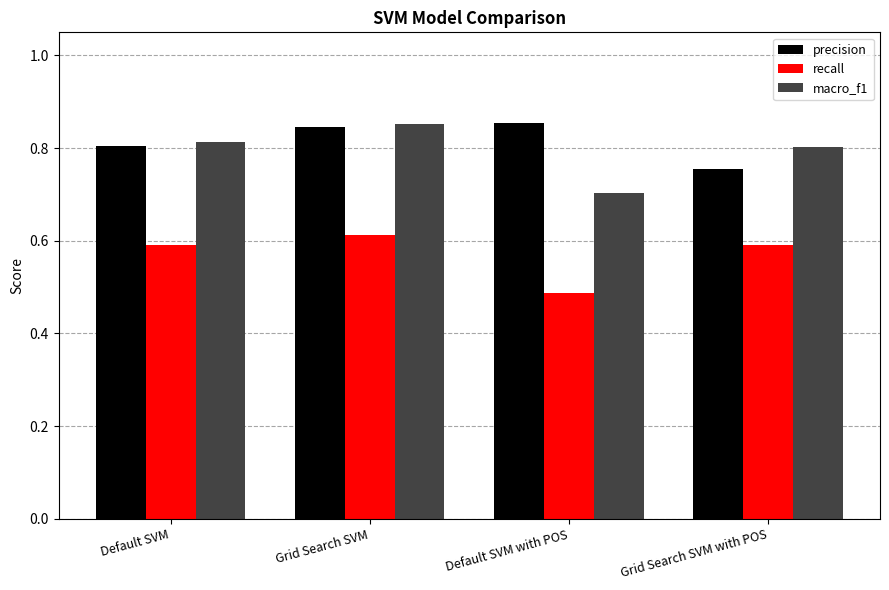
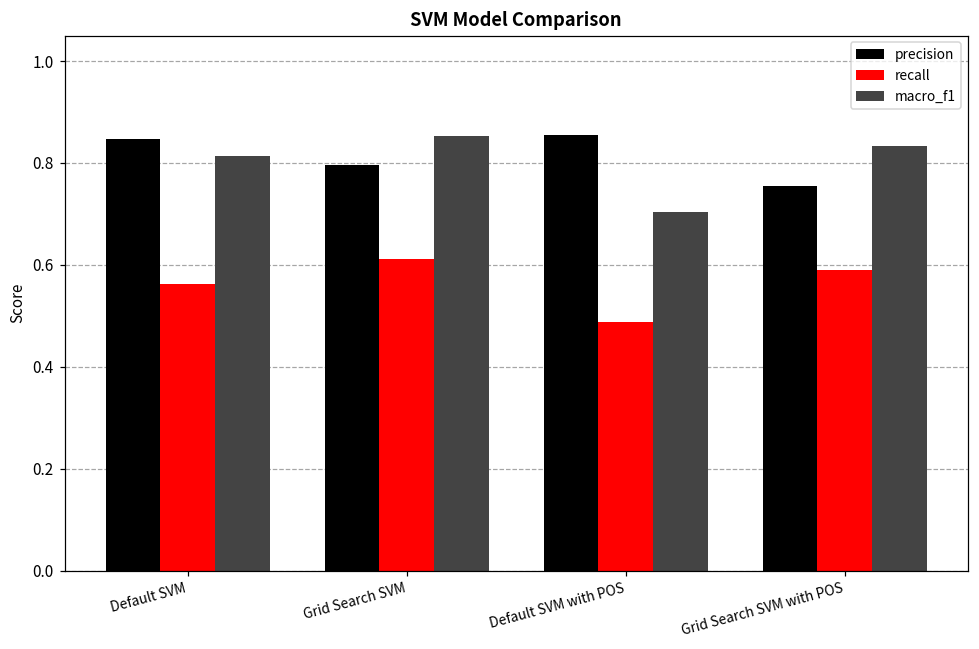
precision, Default SVM: 0.80 -> 0.85
recall, Default SVM: 0.59 -> 0.56
precision, Grid Search SVM: 0.84 -> 0.80
macro_f1, Grid Search SVM with POS: 0.80 -> 0.83
